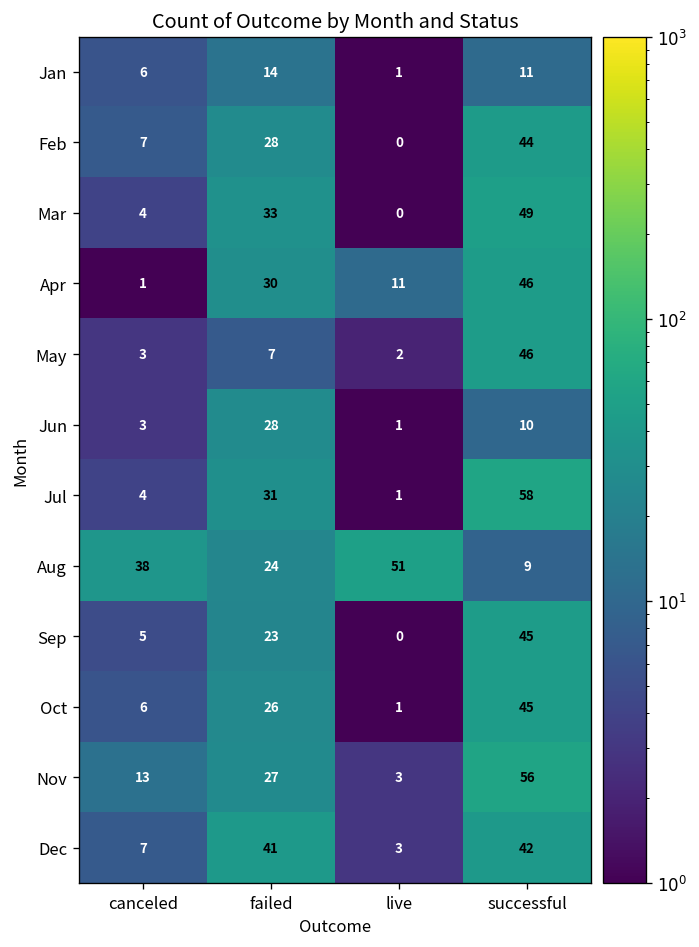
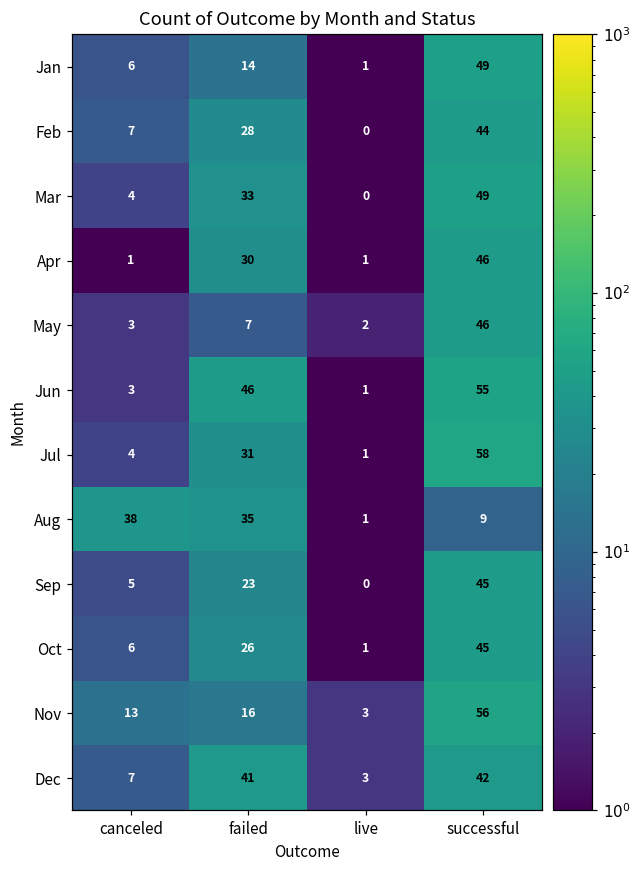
Jan, successful: 11 -> 49
Apr, live: 11 -> 1
Jun, failed: 28 -> 46
Jun, successful: 10 -> 55
Aug, failed: 24 -> 35
Aug, live: 51 -> 1
Nov, failed: 27 -> 16
